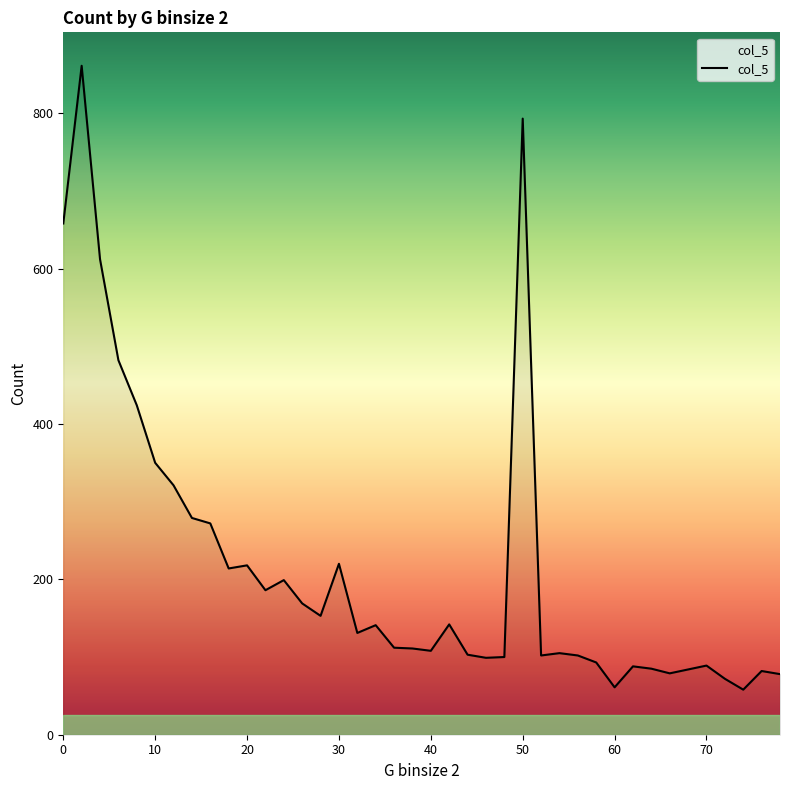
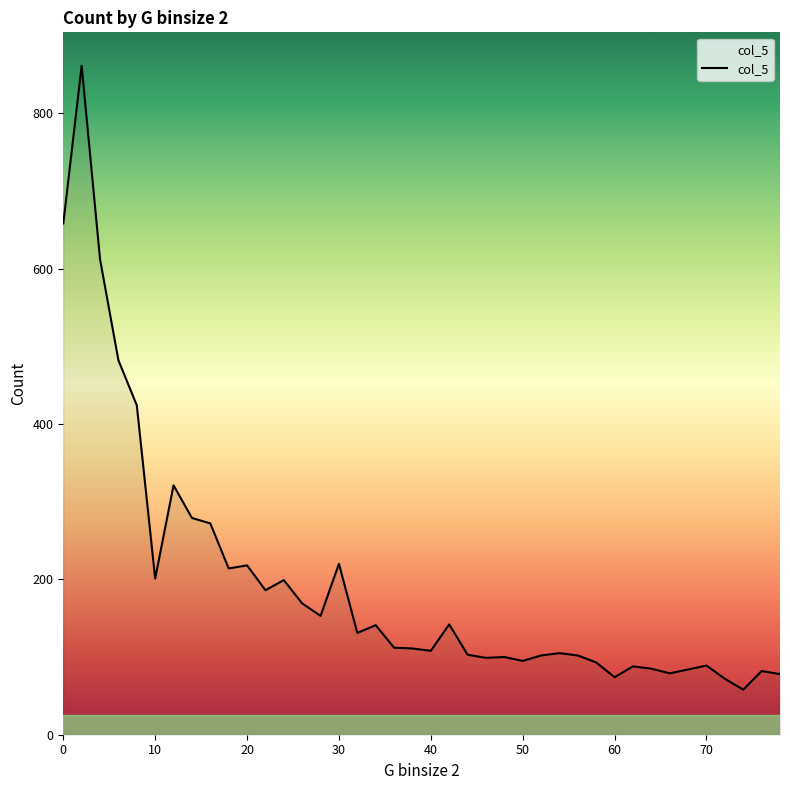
10: 350 -> 200
50: 790 -> 100
60: 60 -> 70
